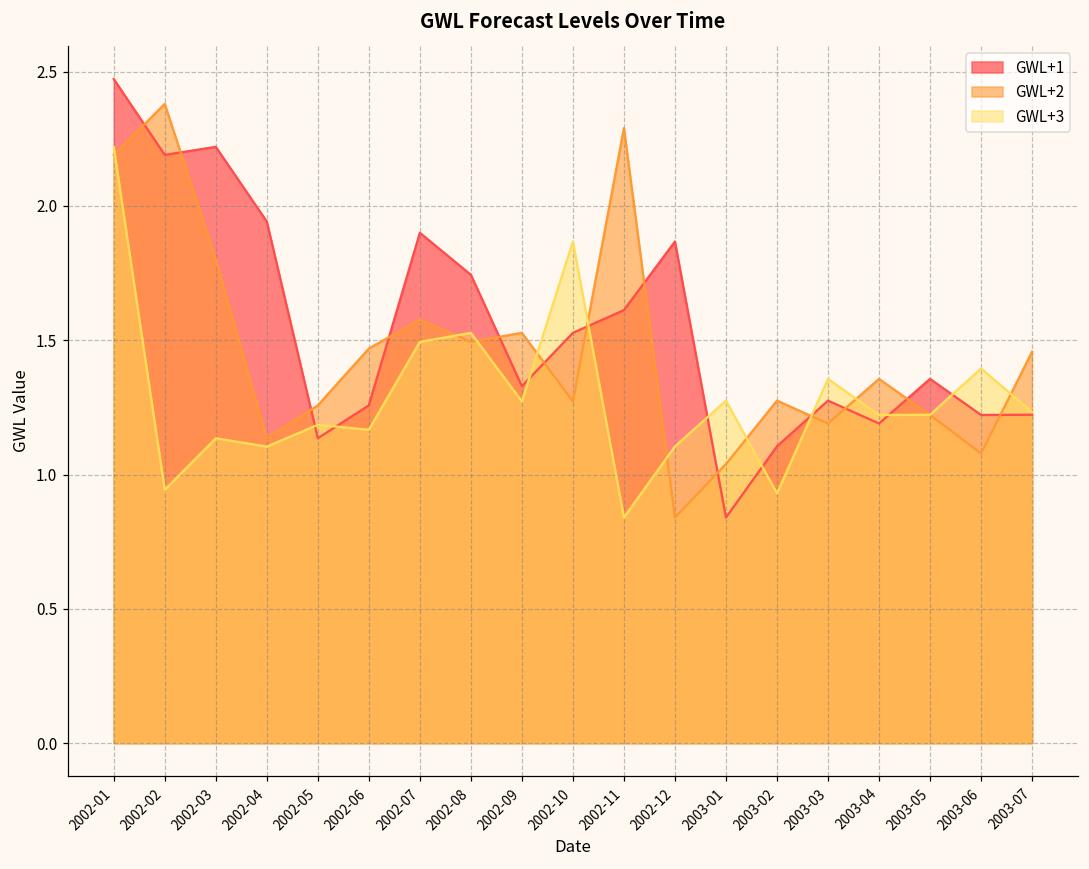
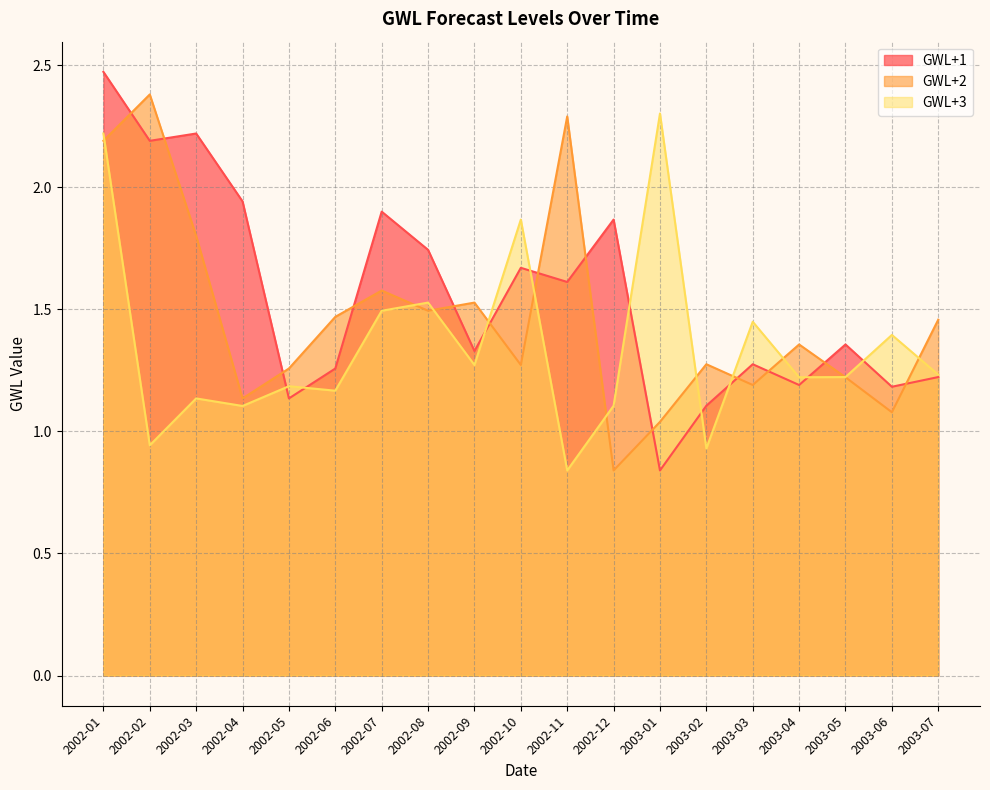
GWL+1, 2002-10: 1.53 -> 1.67
GWL+3, 2003-01: 1.28 -> 2.30
GWL+3, 2003-03: 1.36 -> 1.45
GWL+1, 2003-06: 1.22 -> 1.18
